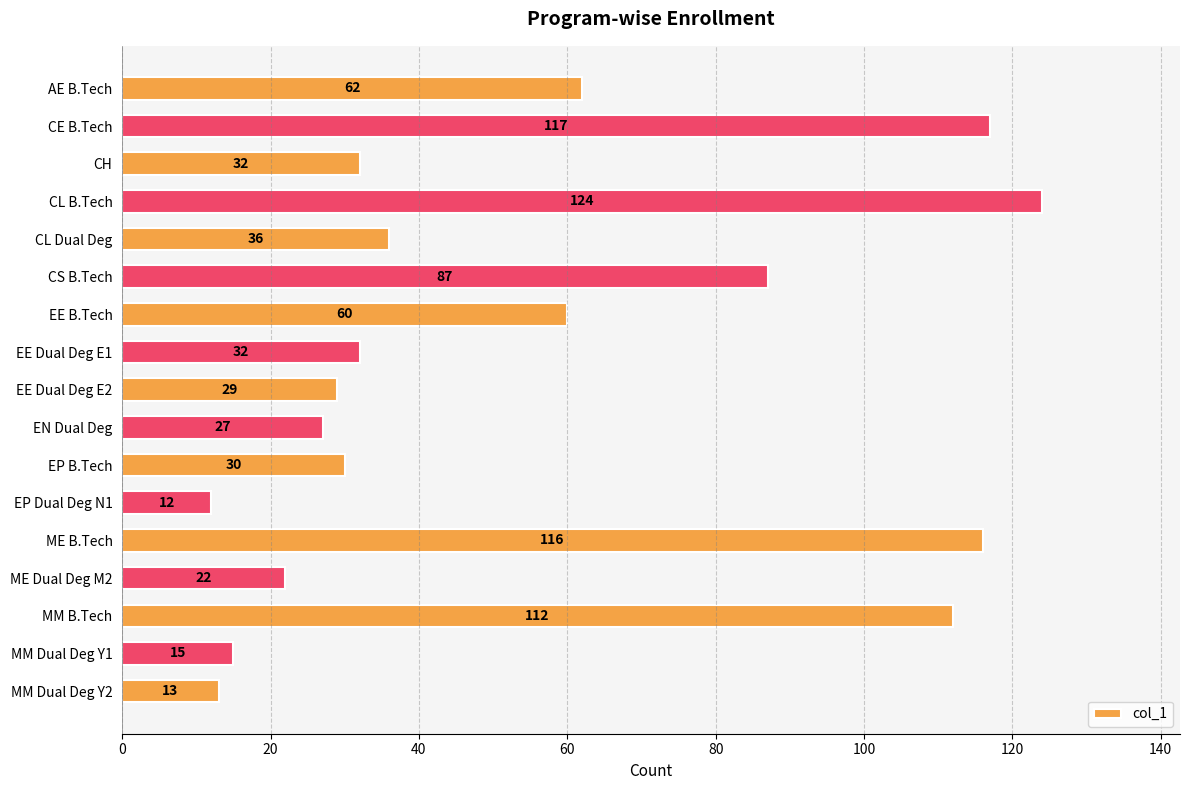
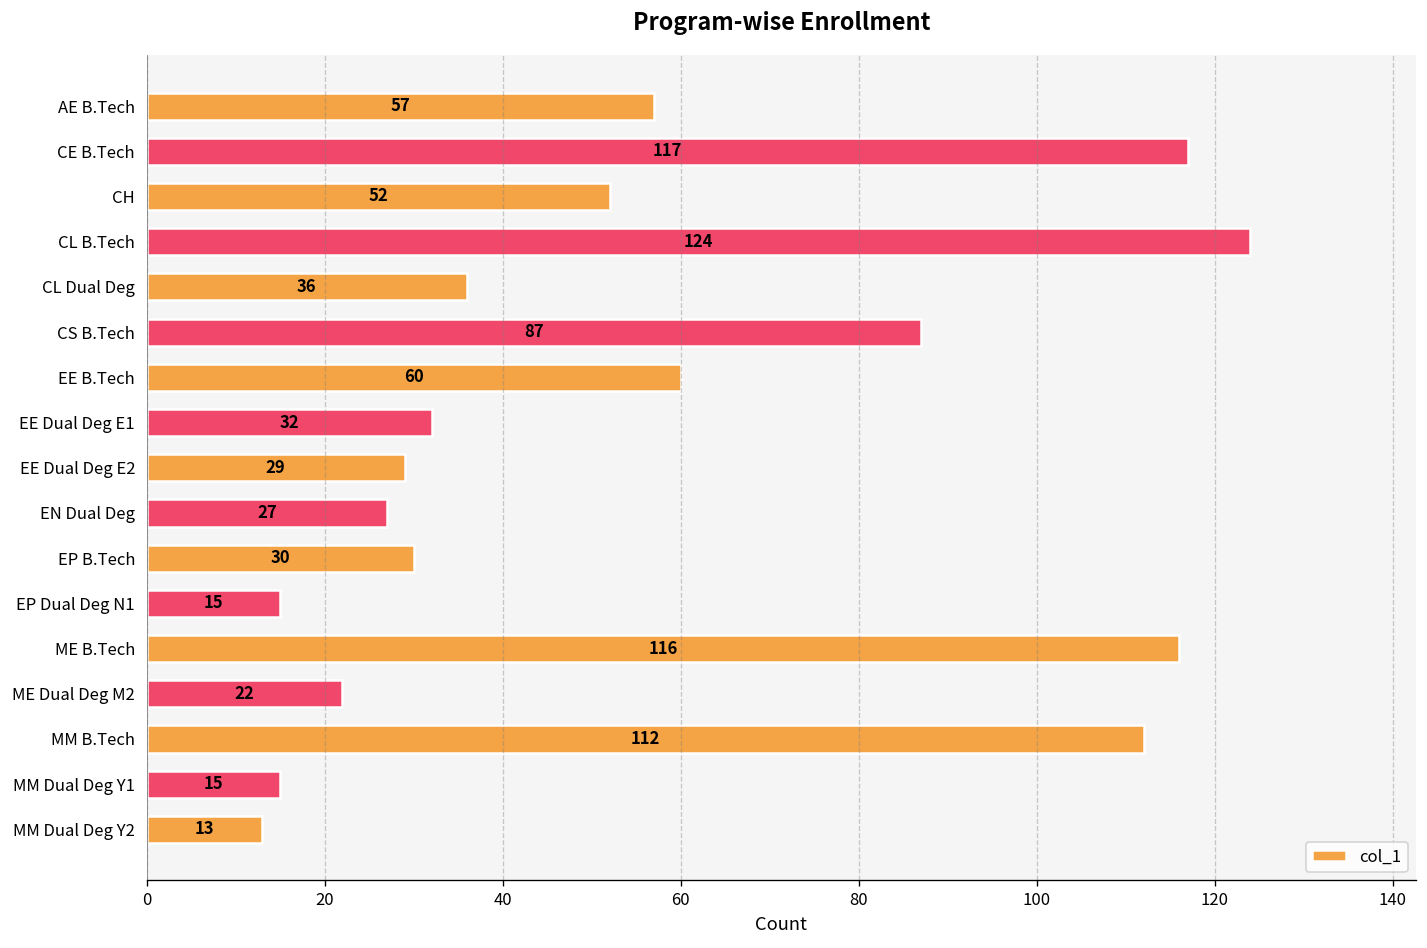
AE B.Tech: 62 -> 57
CH: 32 -> 52
EP Dual Deg N1: 12 -> 15
